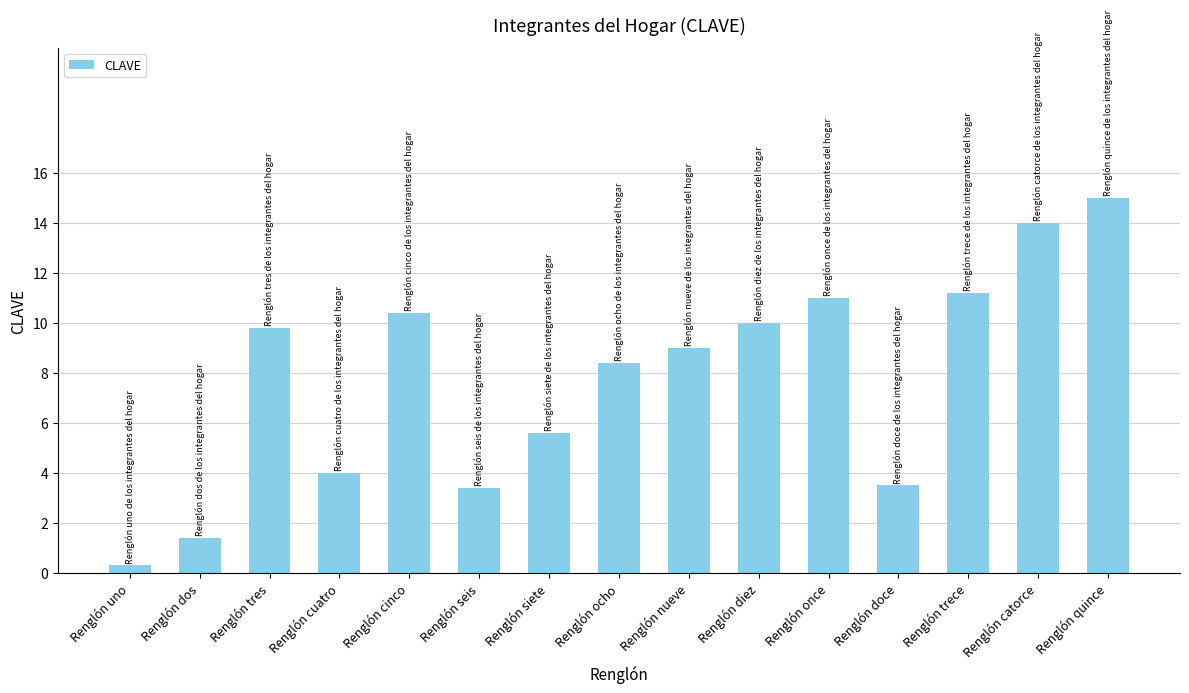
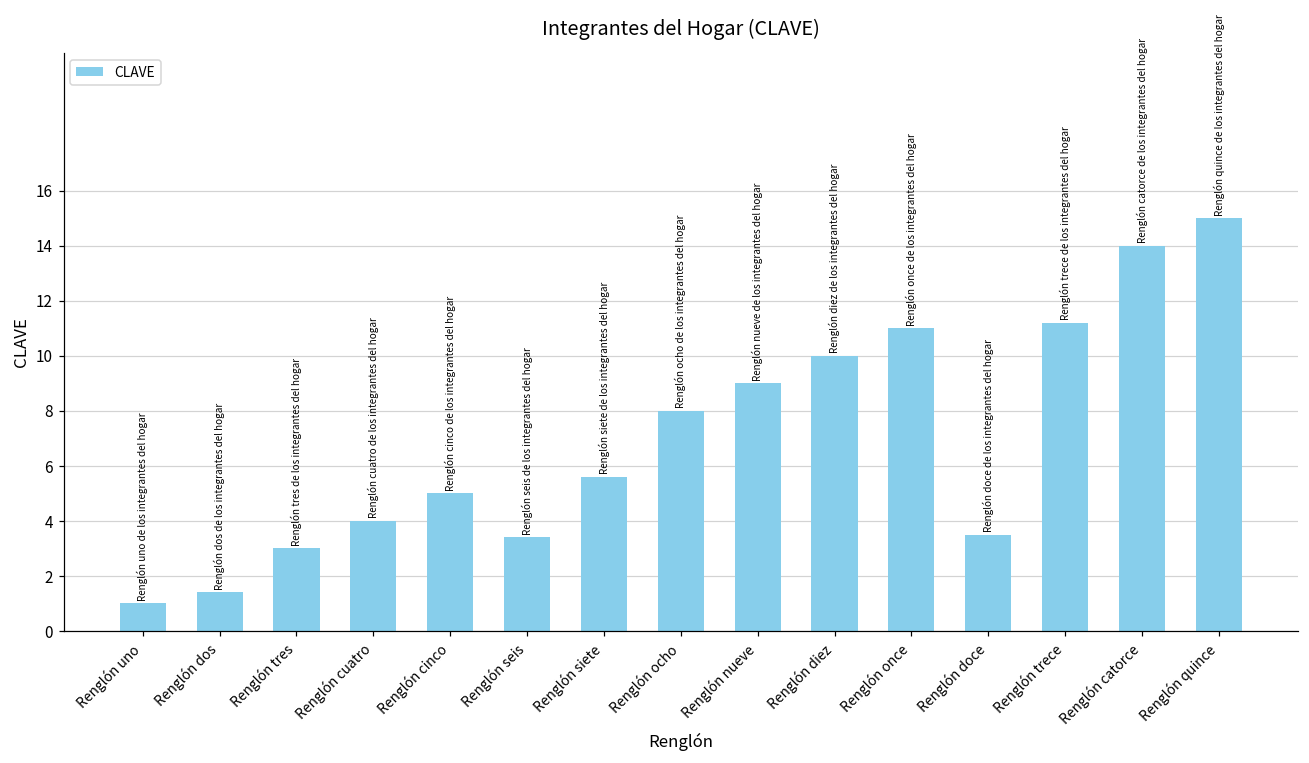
Renglón uno: 0.3 -> 1.0
Renglón tres: 9.8 -> 3.0
Renglón cinco: 10.4 -> 5.0
Renglón ocho: 8.4 -> 8.0
